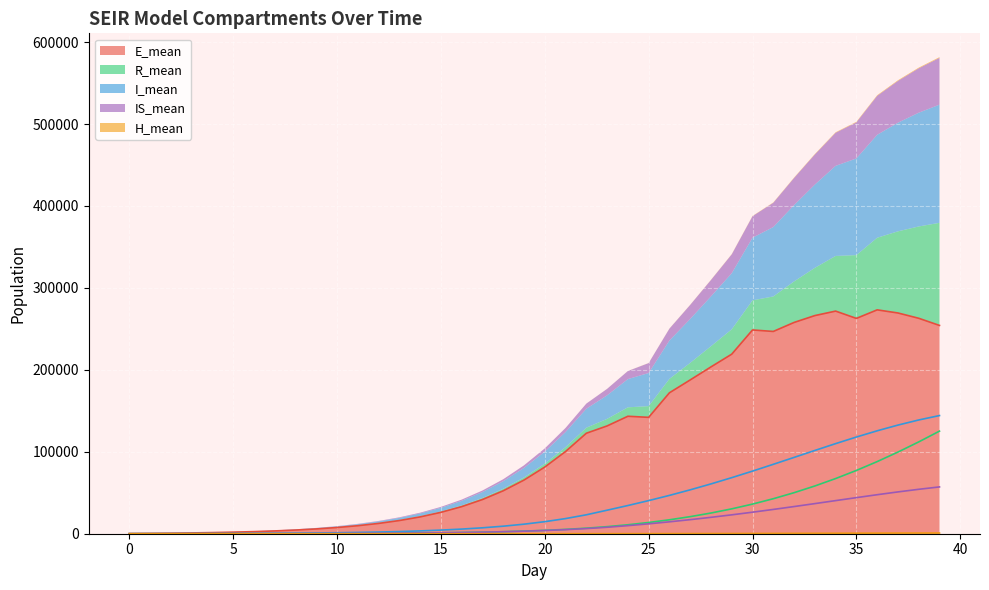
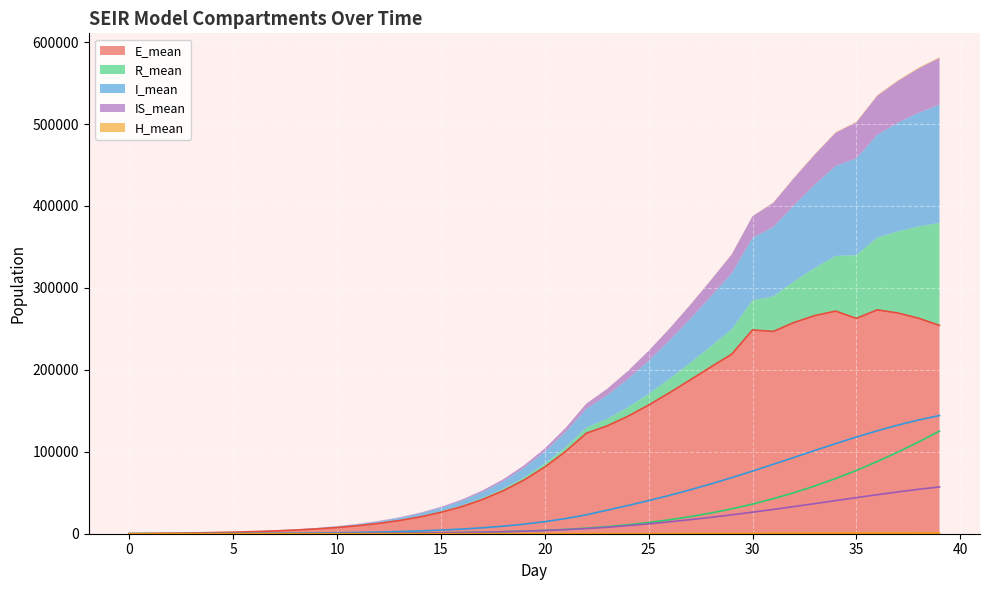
E_mean, 25: 140000 -> 160000
